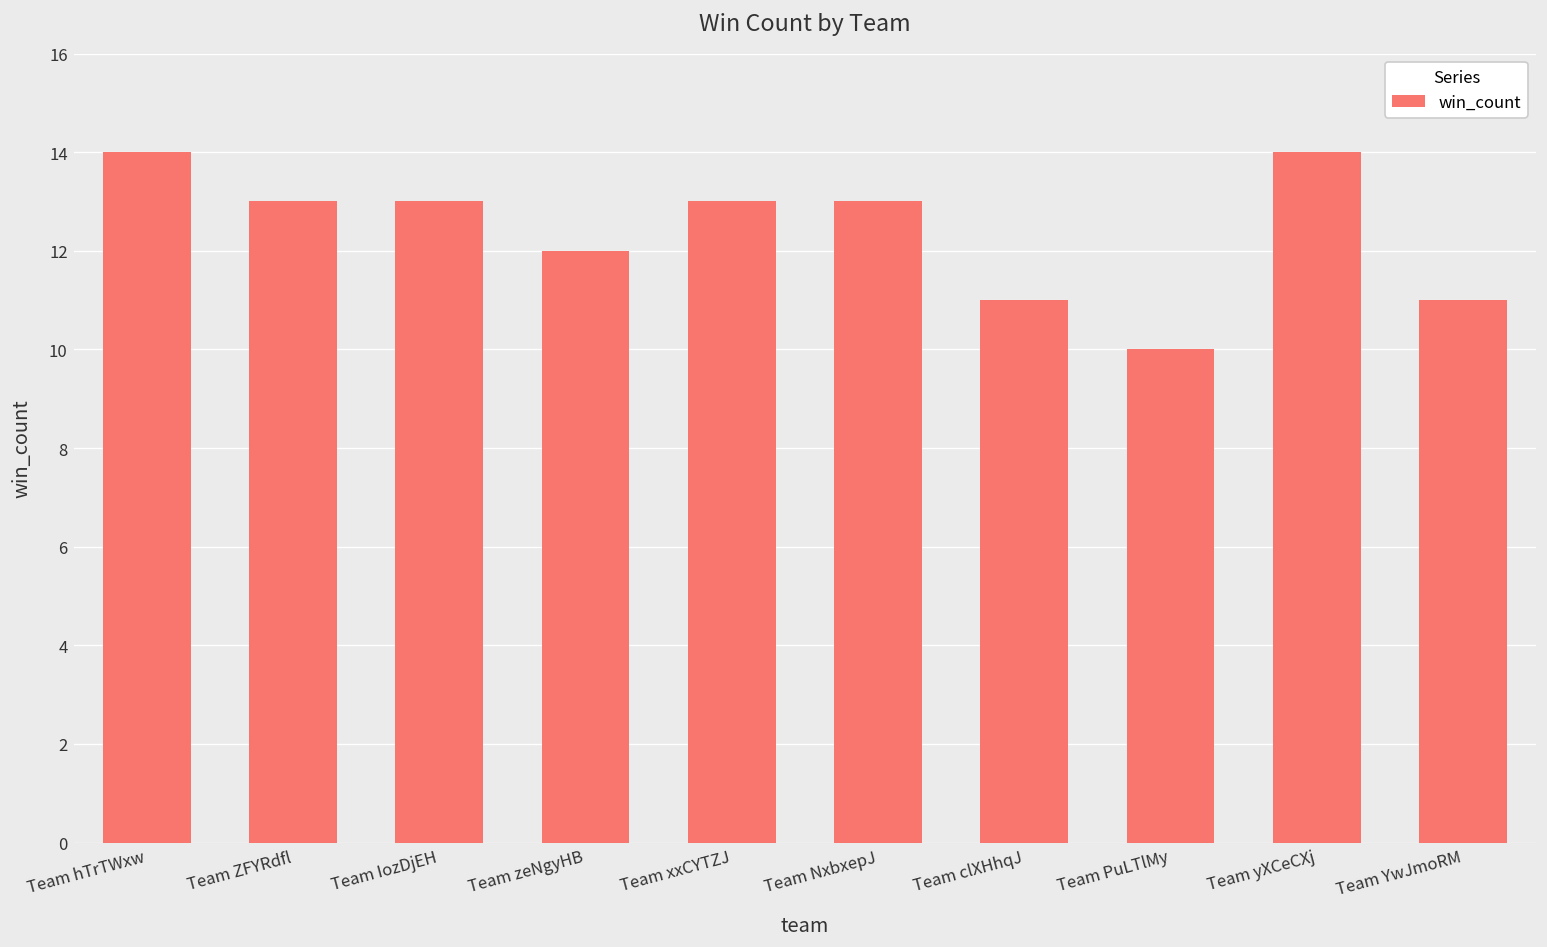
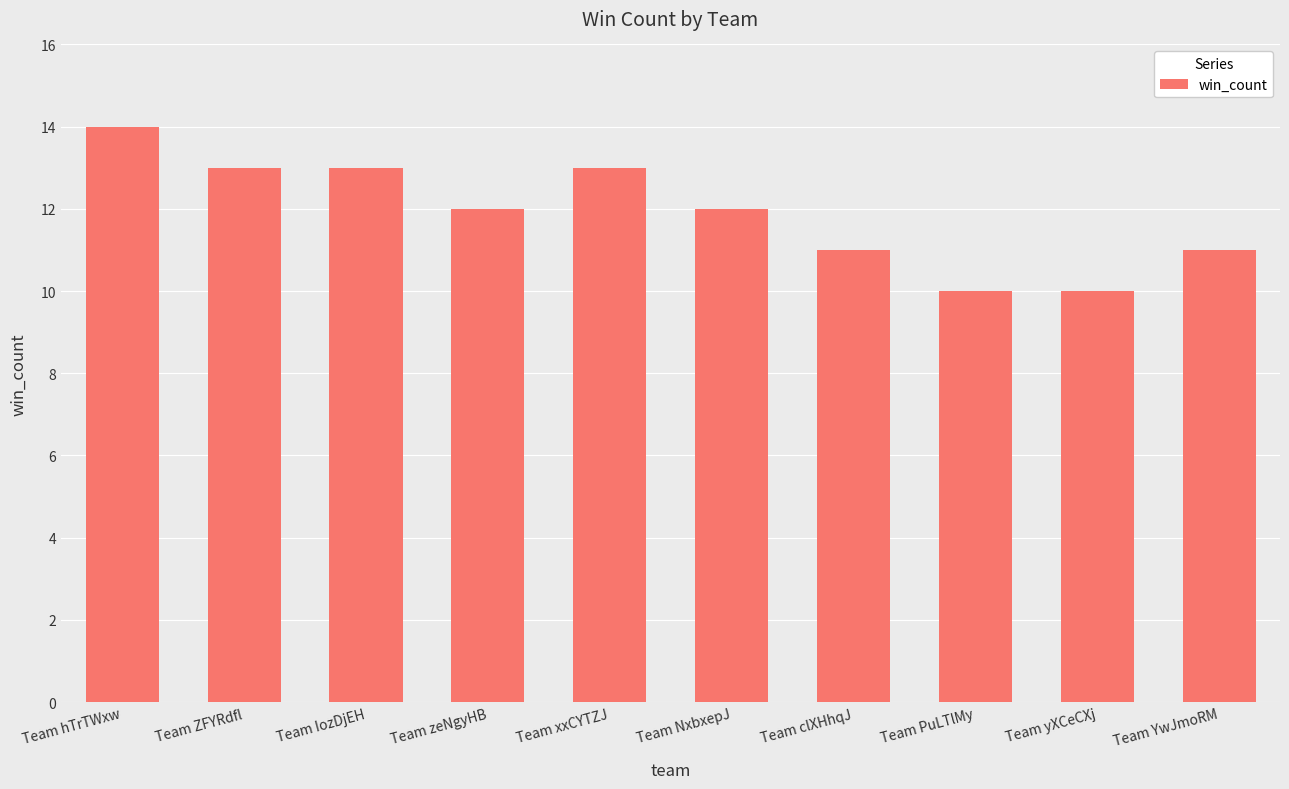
Team NxbxepJ: 13 -> 12
Team yXCeCXj: 14 -> 10
